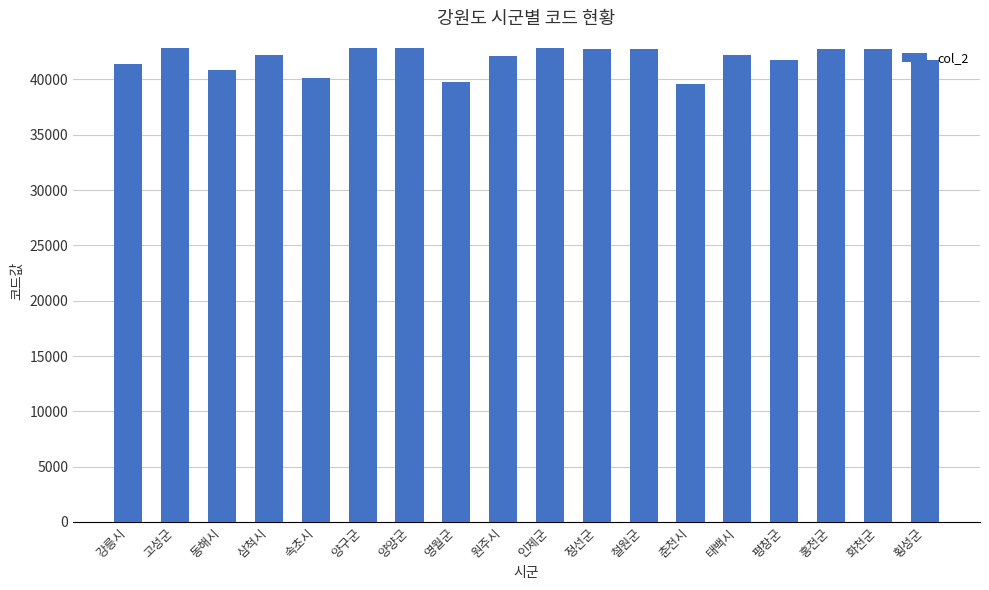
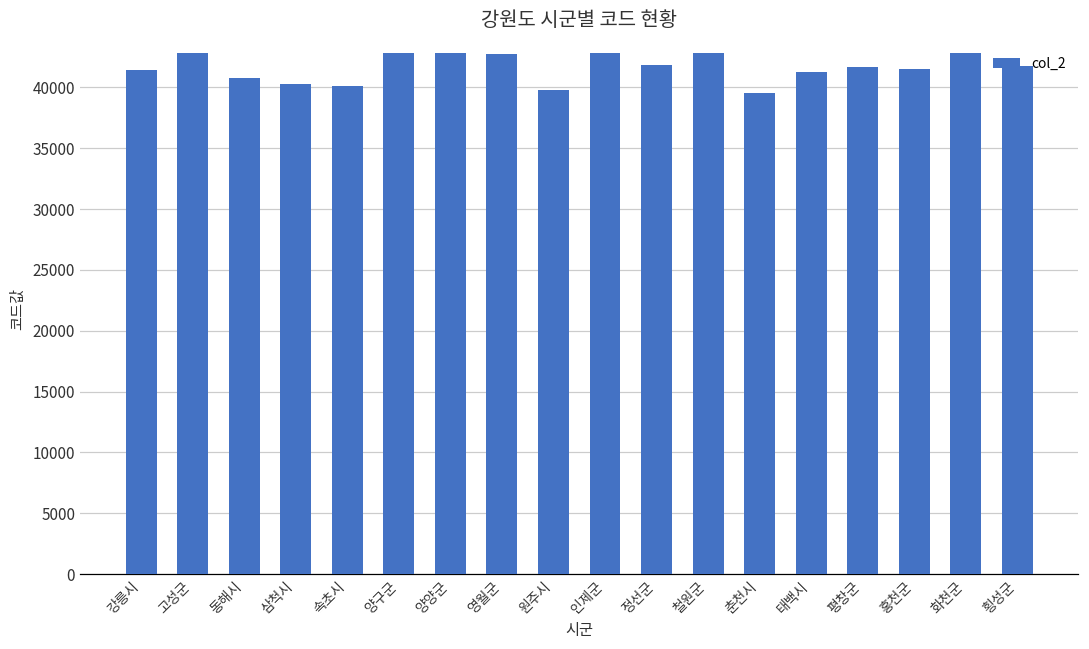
삼척시: 42200 -> 40200
영월군: 39800 -> 42800
원주시: 42100 -> 39800
정선군: 42800 -> 41800
태백시: 42200 -> 41300
홍천군: 42700 -> 41500
